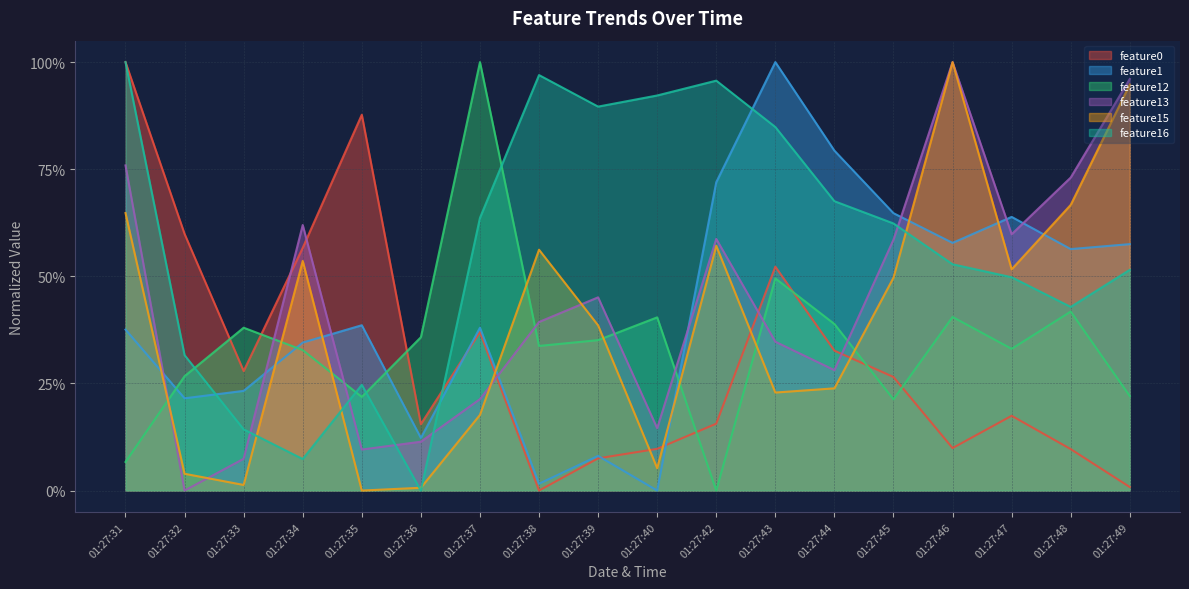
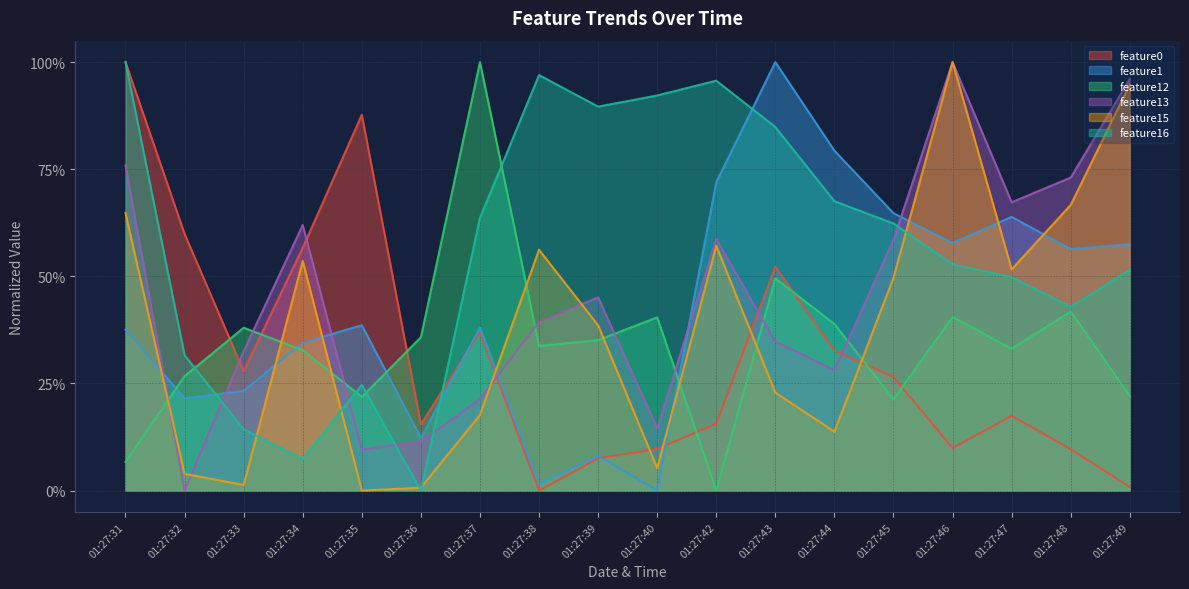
feature13, 01:27:33: 7% -> 33%
feature15, 01:27:44: 24% -> 14%
feature13, 01:27:47: 60% -> 67%
